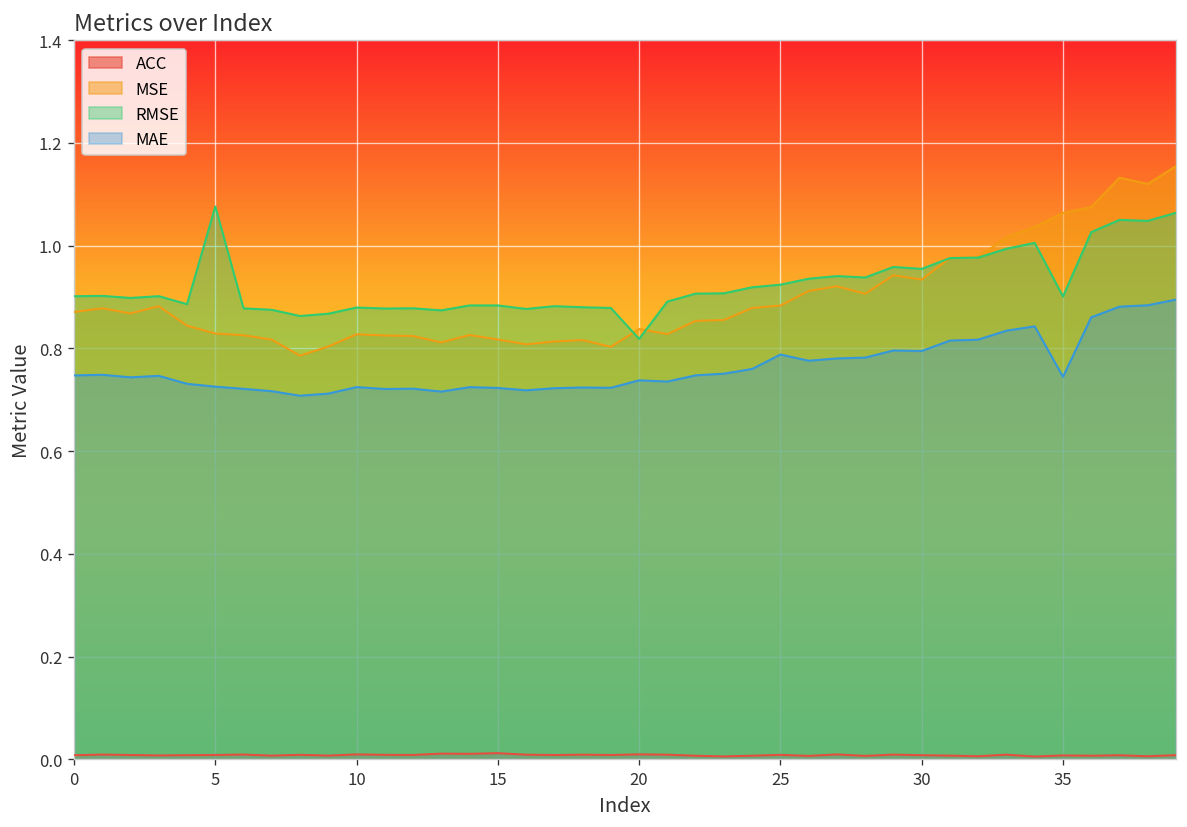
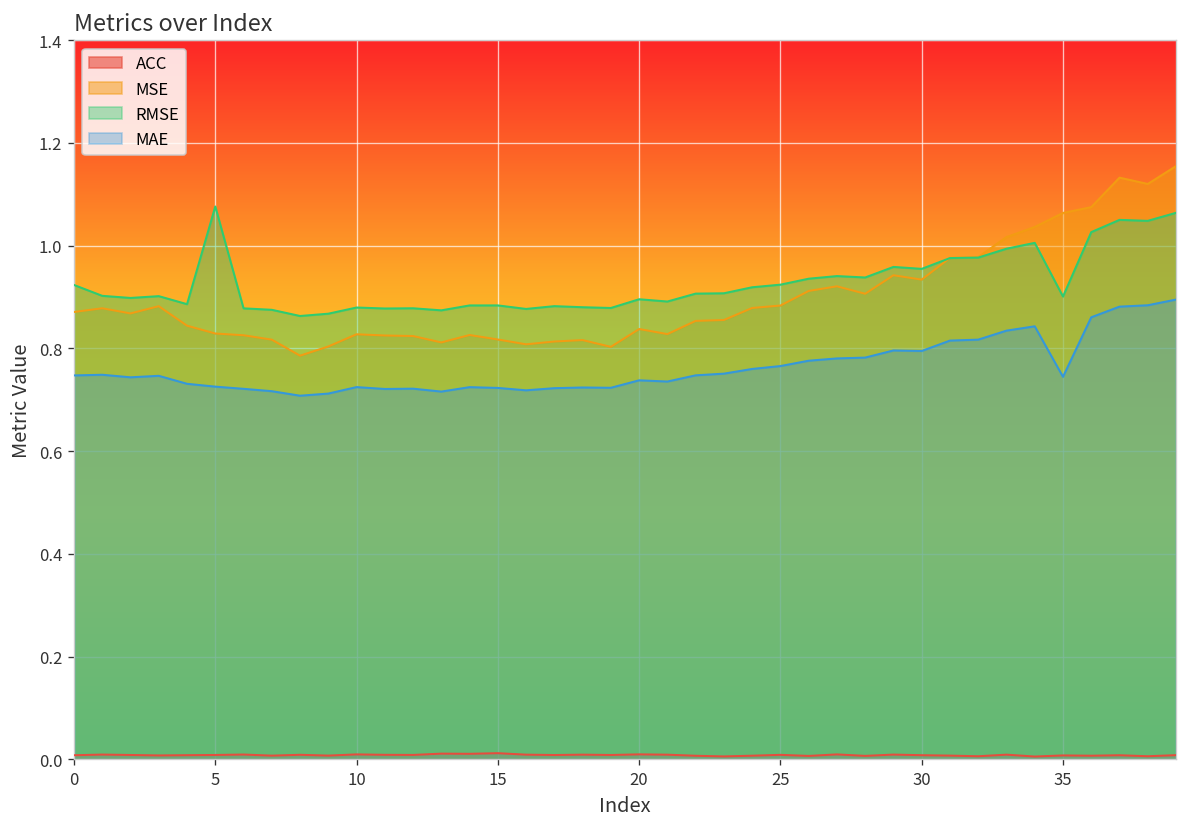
RMSE, 0: 0.90 -> 0.92
RMSE, 20: 0.82 -> 0.90
MAE, 25: 0.79 -> 0.77
